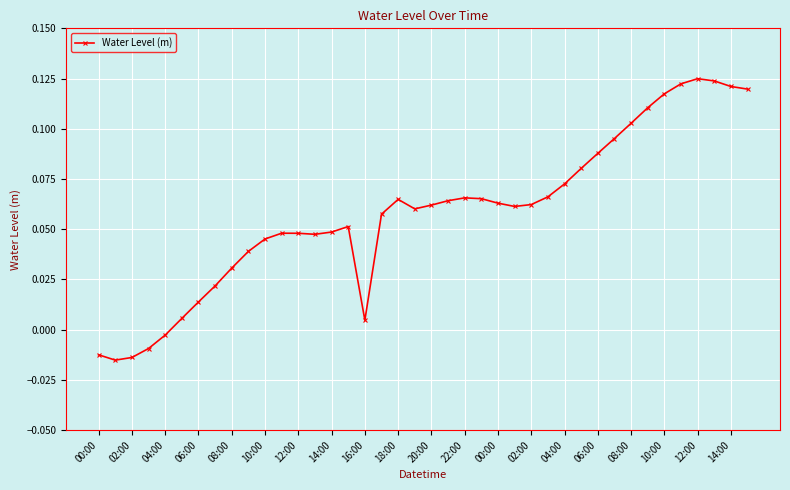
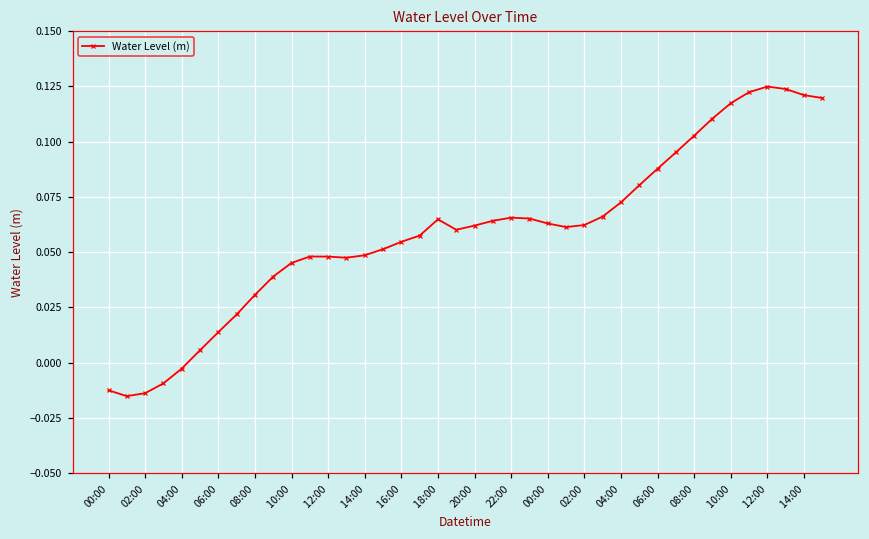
16:00: 0.005 -> 0.055
